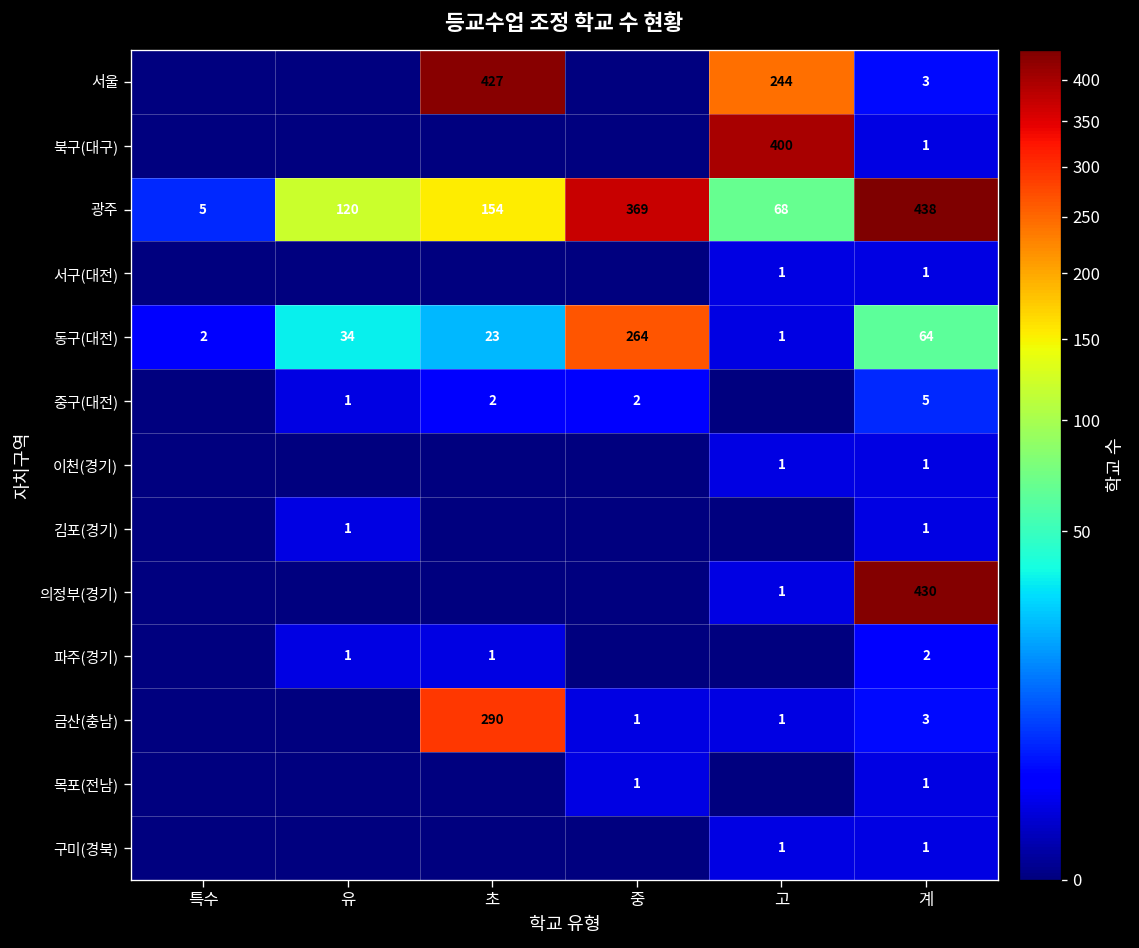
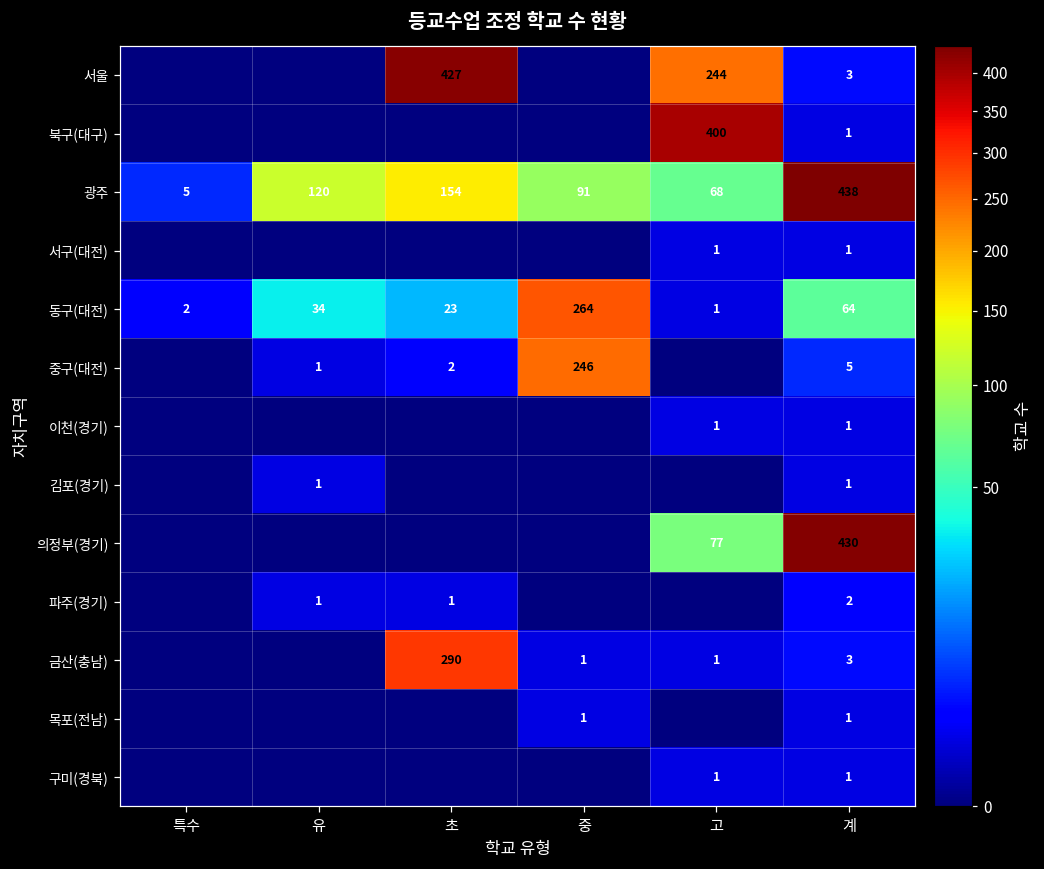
광주, 중: 369 -> 91
중구(대전), 중: 2 -> 246
의정부(경기), 고: 1 -> 77
